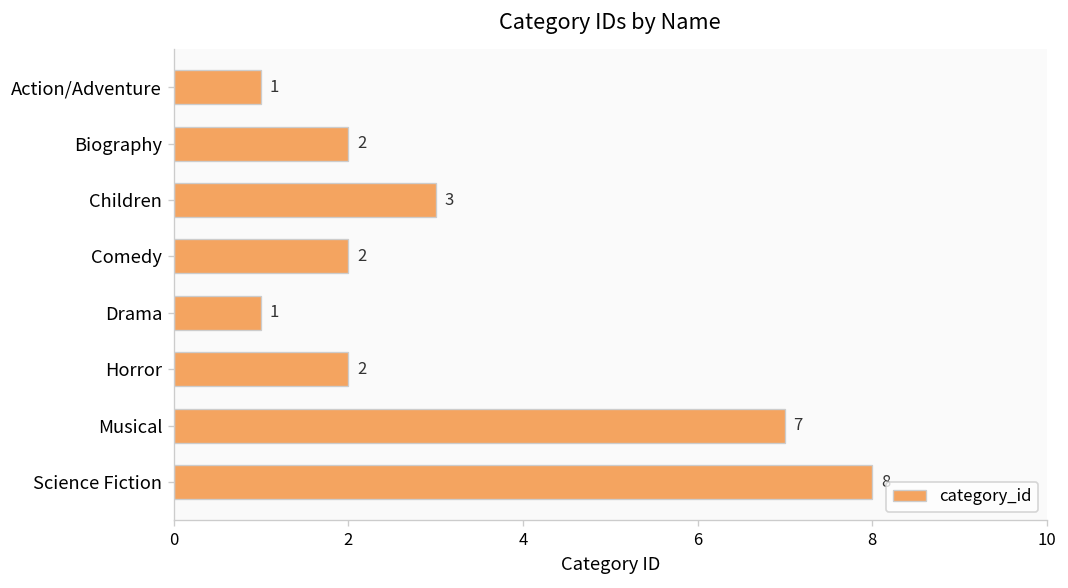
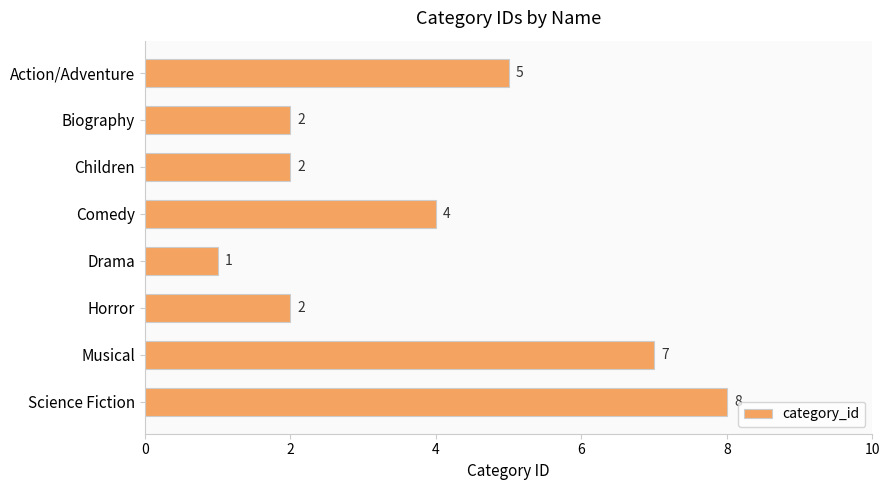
Action/Adventure: 1 -> 5
Children: 3 -> 2
Comedy: 2 -> 4
